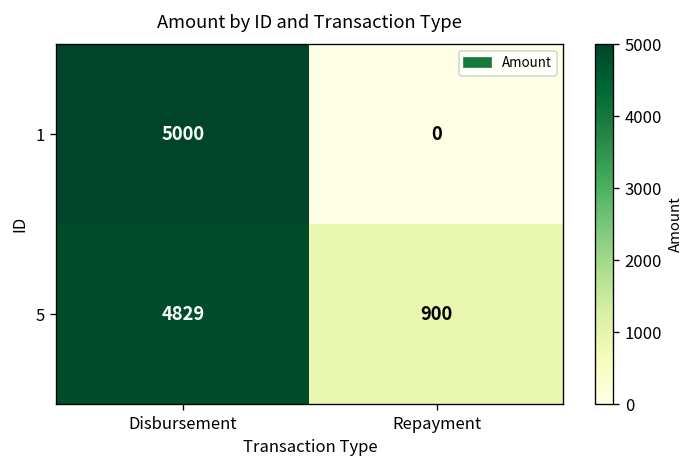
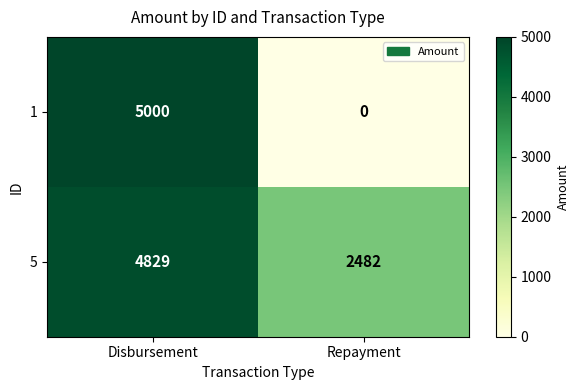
5, Repayment: 900 -> 2482
